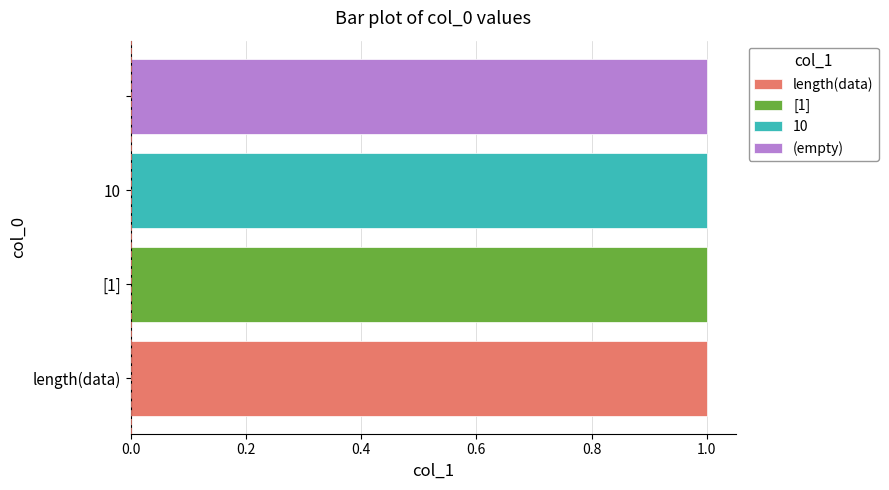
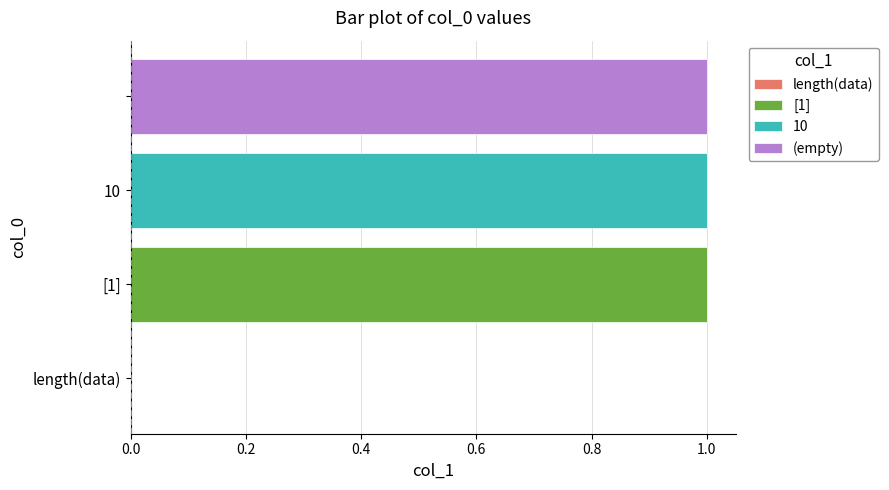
length(data): 1 -> 0
